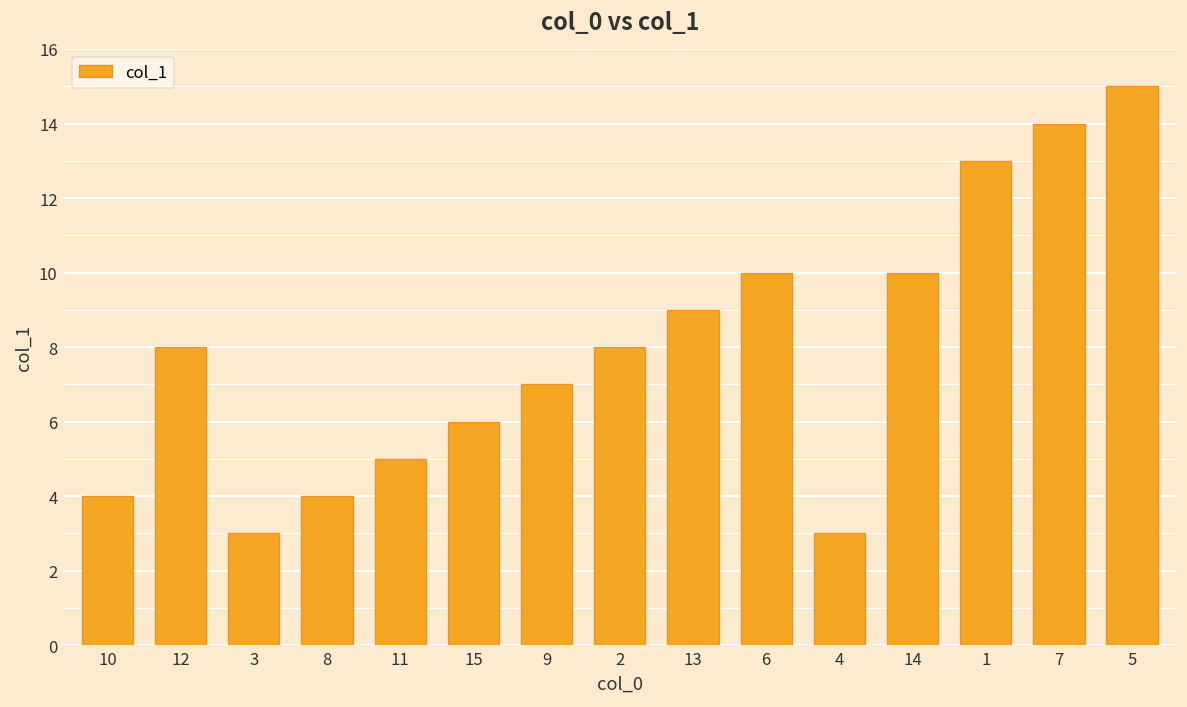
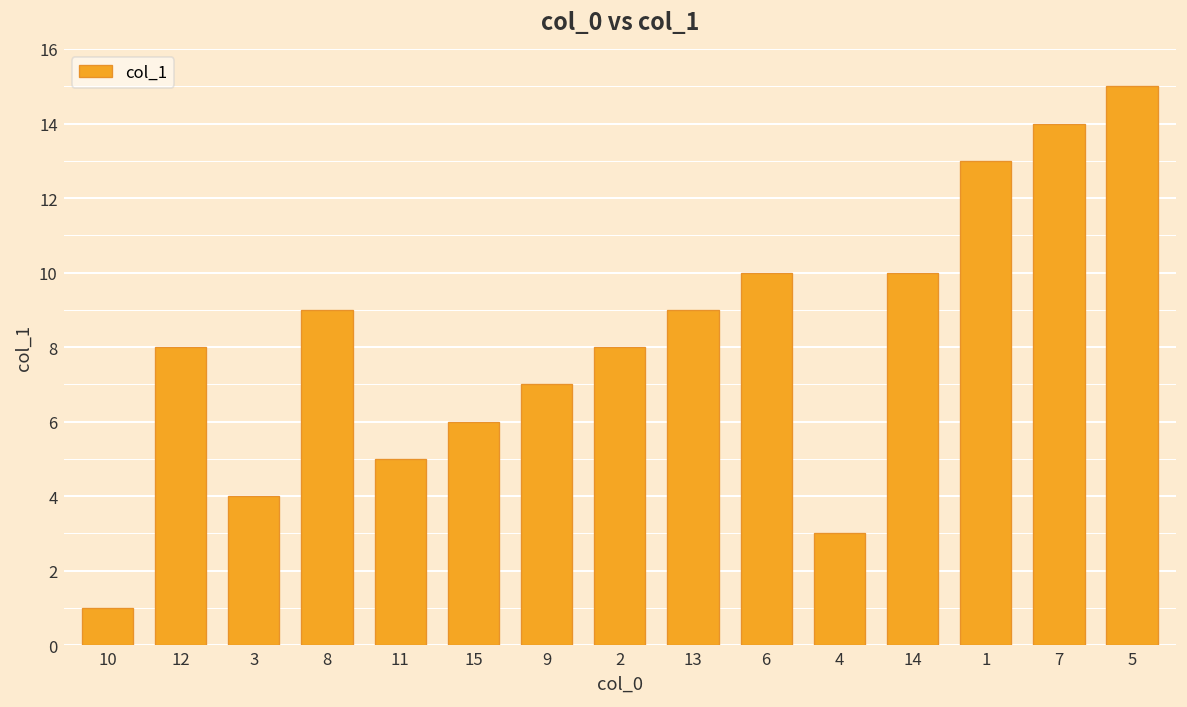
10: 4 -> 1
3: 3 -> 4
8: 4 -> 9
